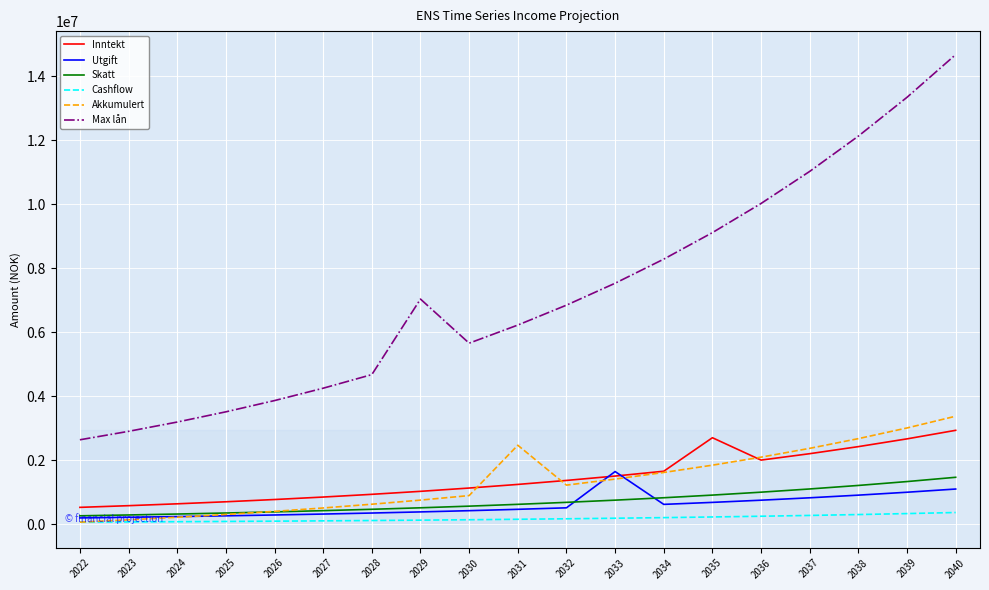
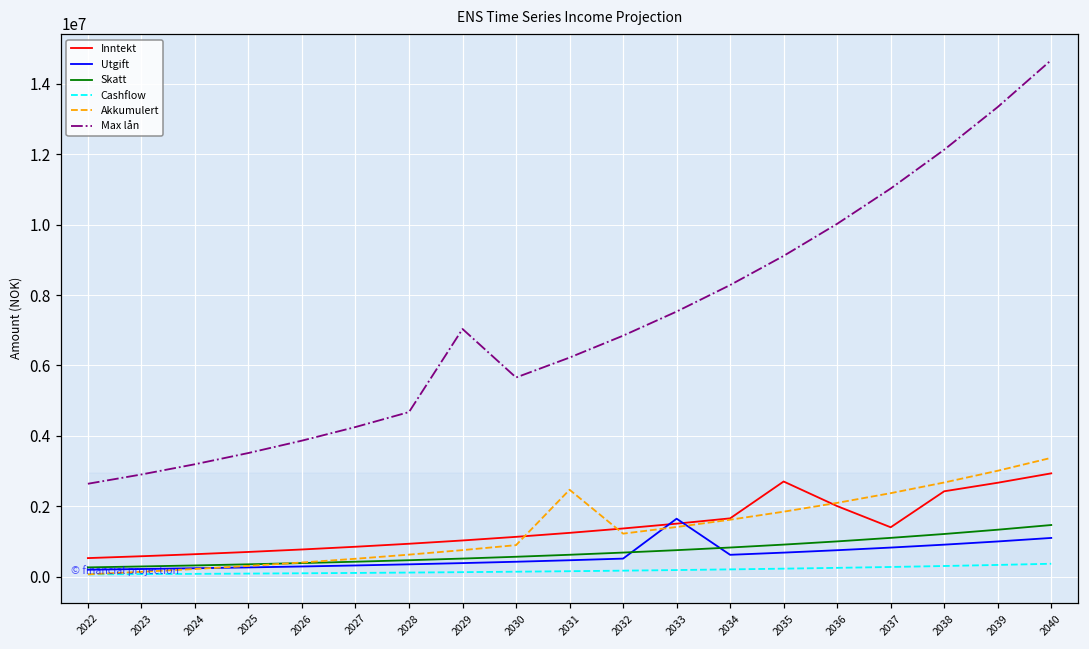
Inntekt, 2037: 2200000 -> 1400000
